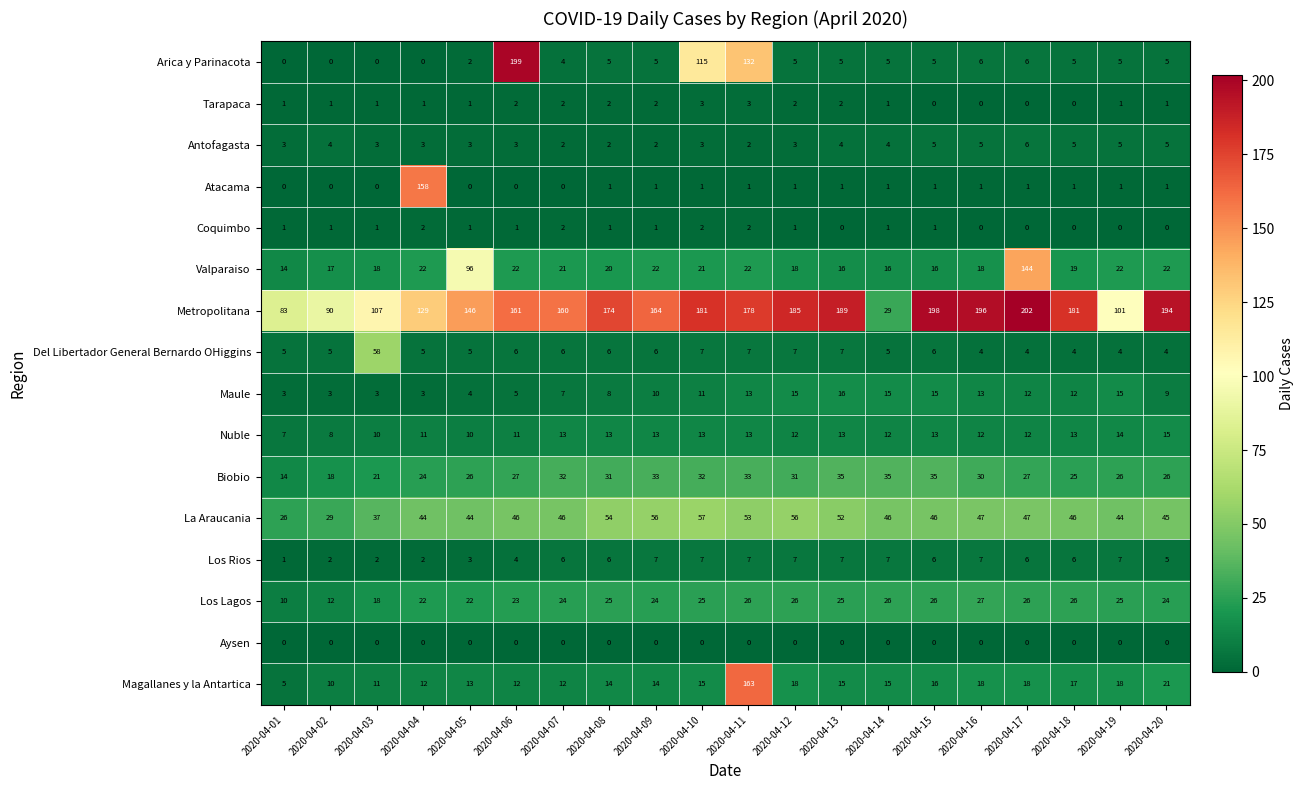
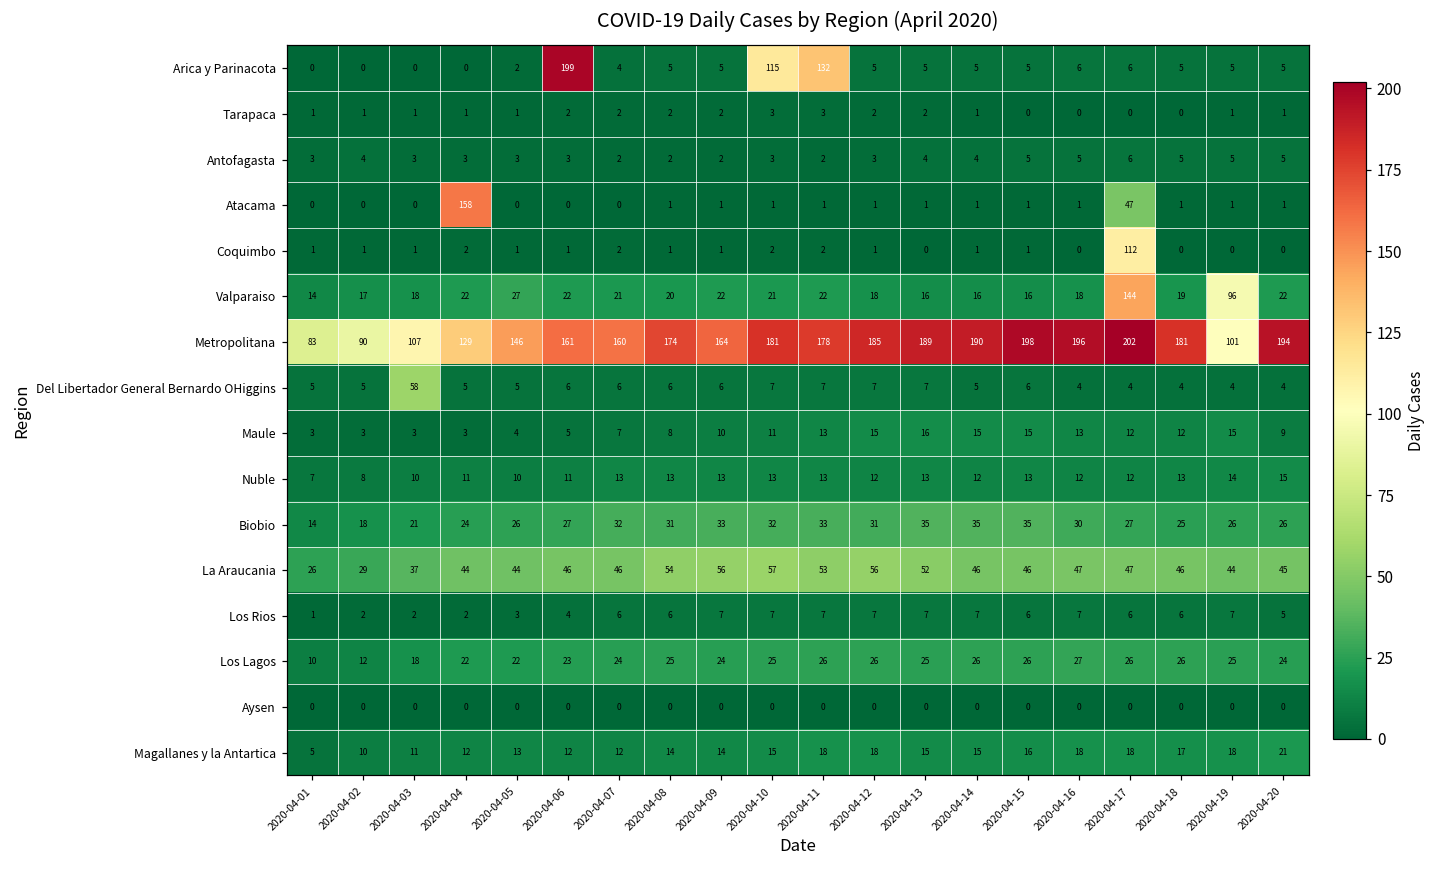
Atacama, 2020-04-17: 1 -> 47
Coquimbo, 2020-04-17: 0 -> 112
Valparaiso, 2020-04-05: 96 -> 27
Valparaiso, 2020-04-19: 22 -> 96
Metropolitana, 2020-04-14: 29 -> 190
Magallanes y la Antartica, 2020-04-11: 163 -> 18
